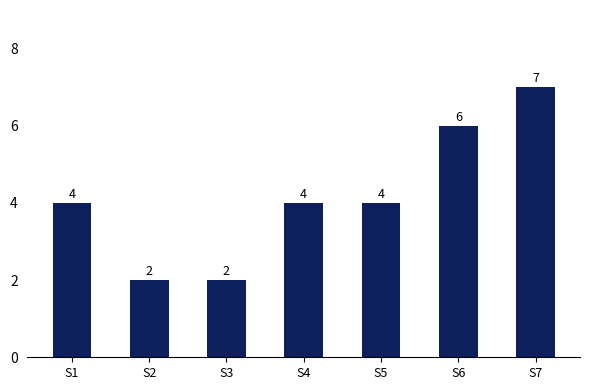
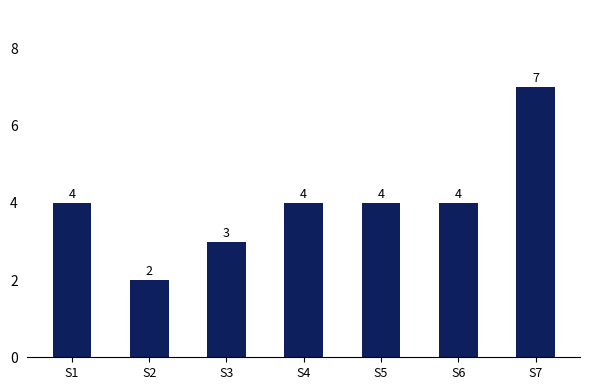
S3: 2 -> 3
S6: 6 -> 4
